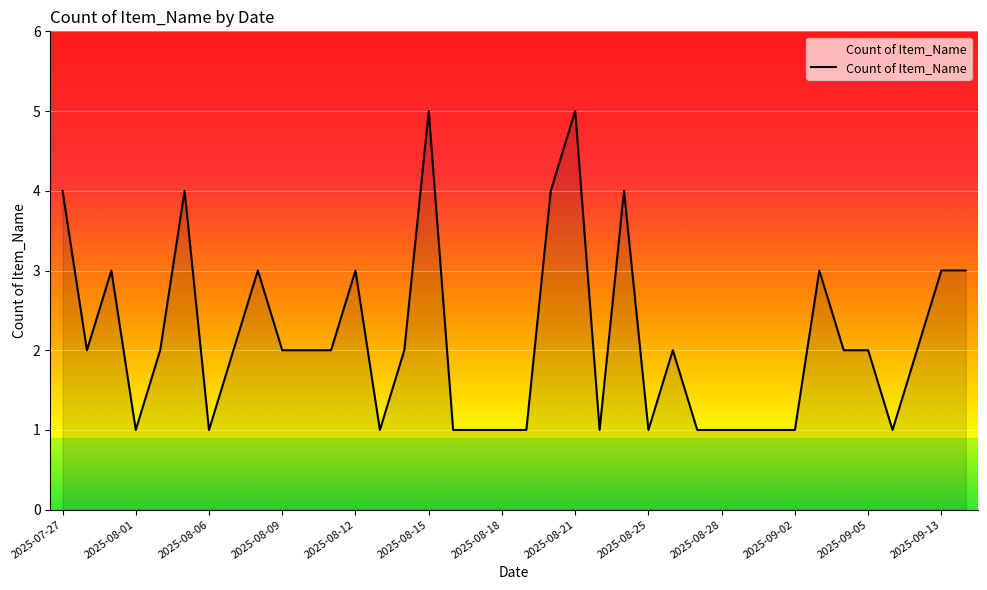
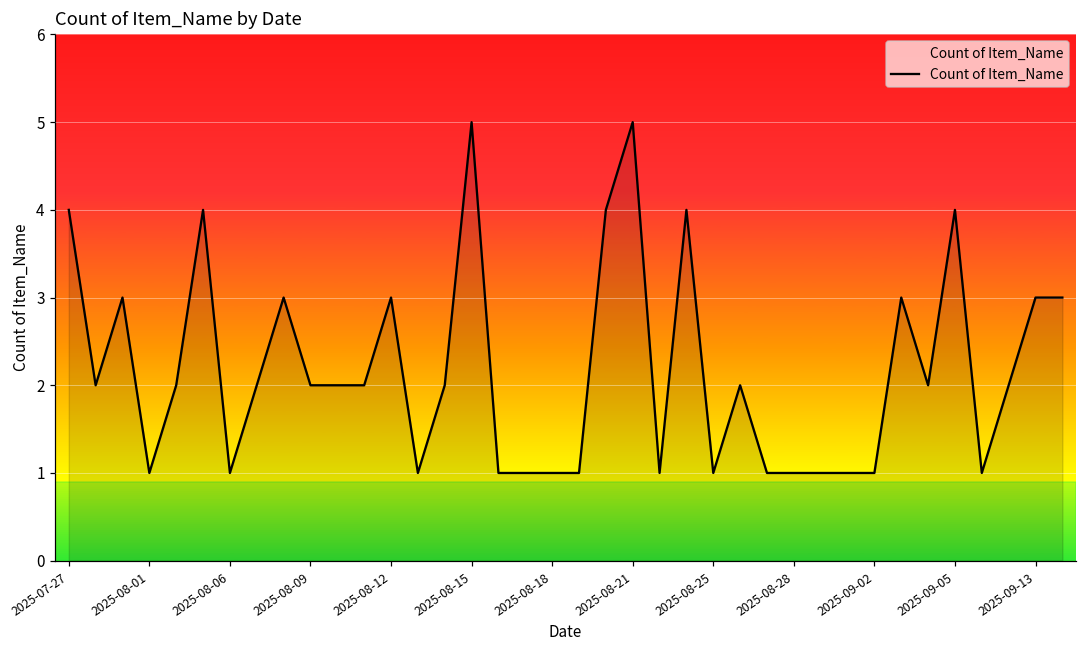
2025-09-05: 2 -> 4
